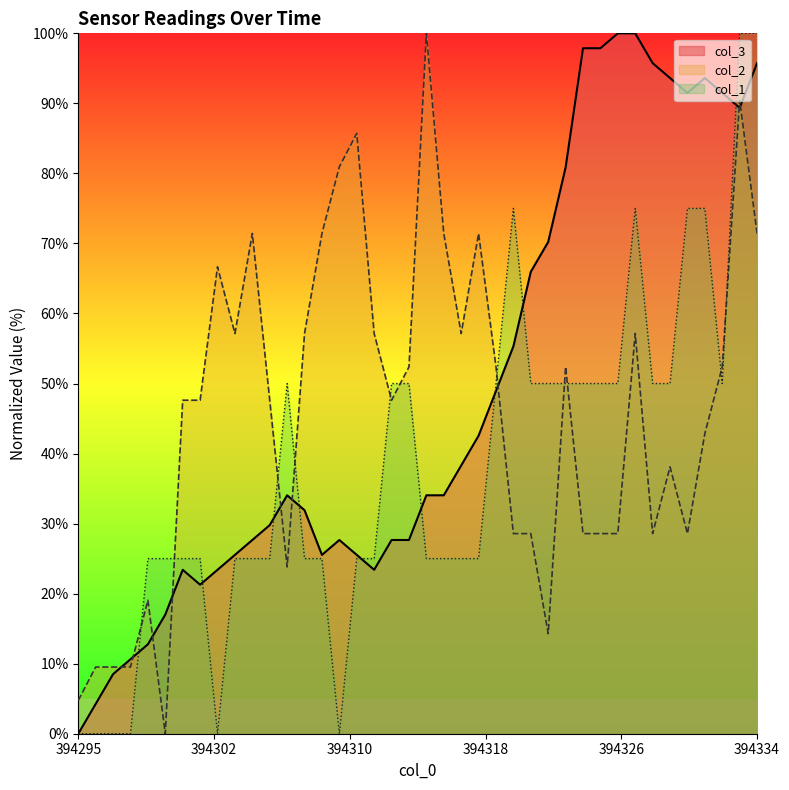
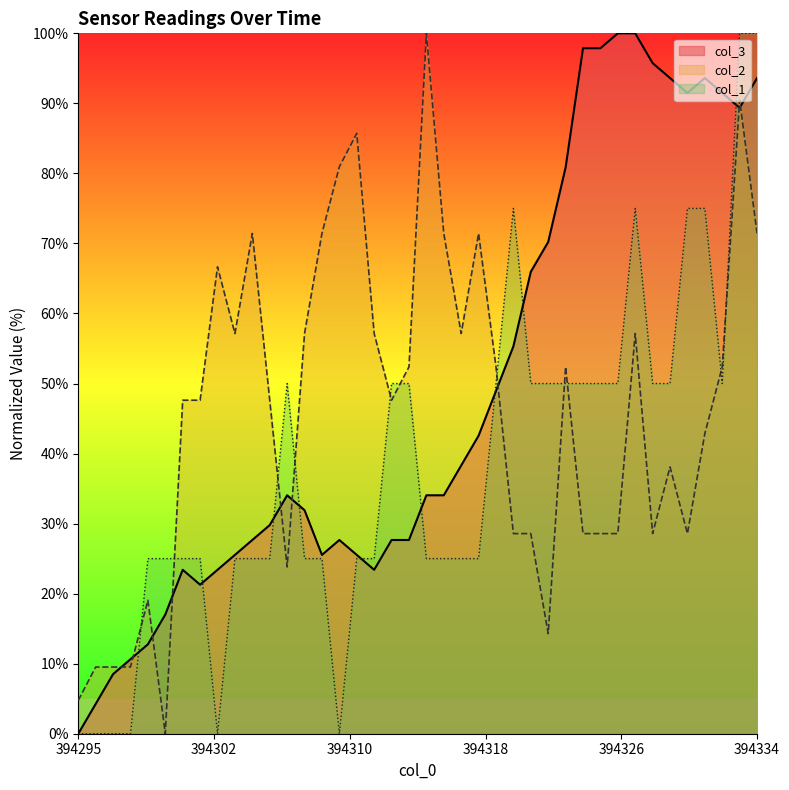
col_3, 394334: 96% -> 94%
